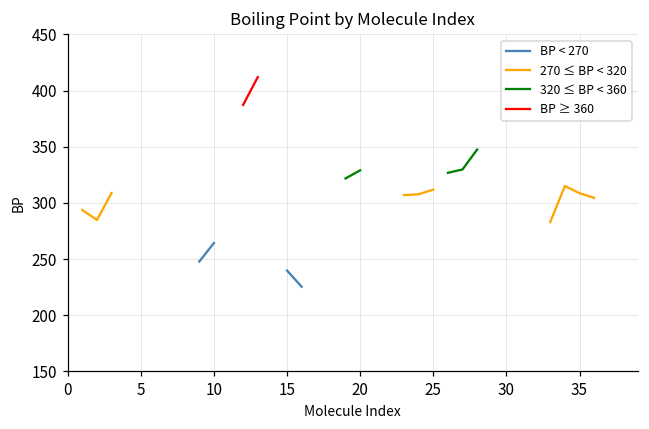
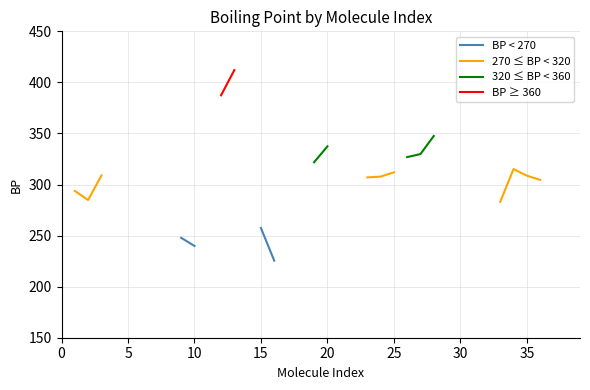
BP < 270, 10: 264 -> 240
BP < 270, 15: 240 -> 257
320 ≤ BP < 360, 20: 329 -> 337
